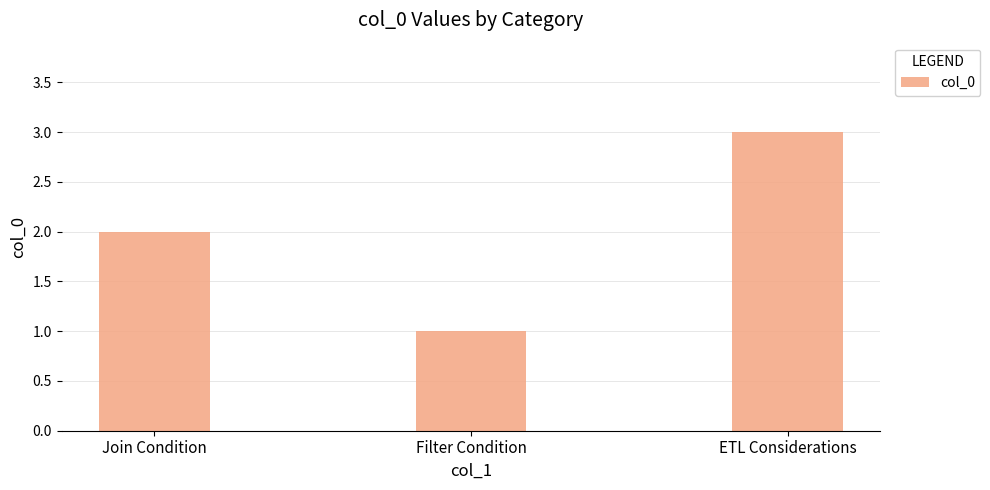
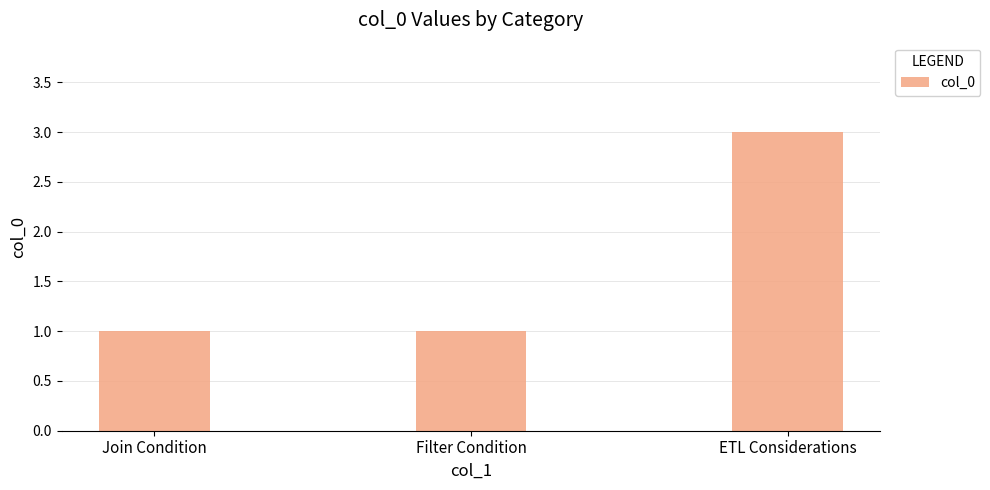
Join Condition: 2 -> 1
